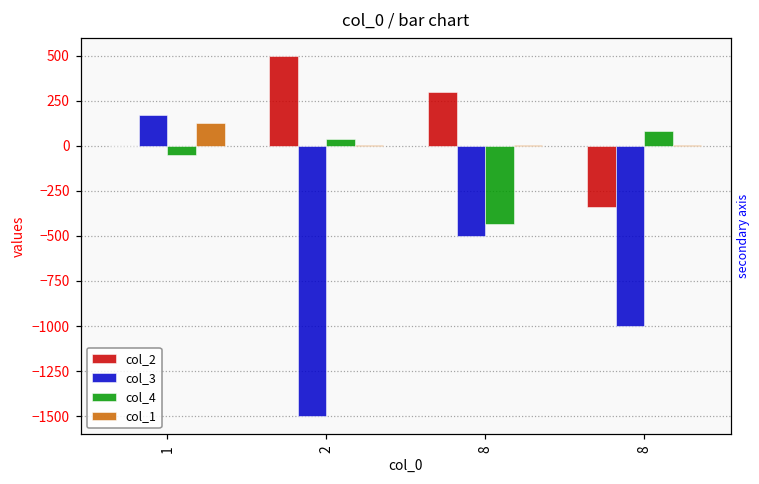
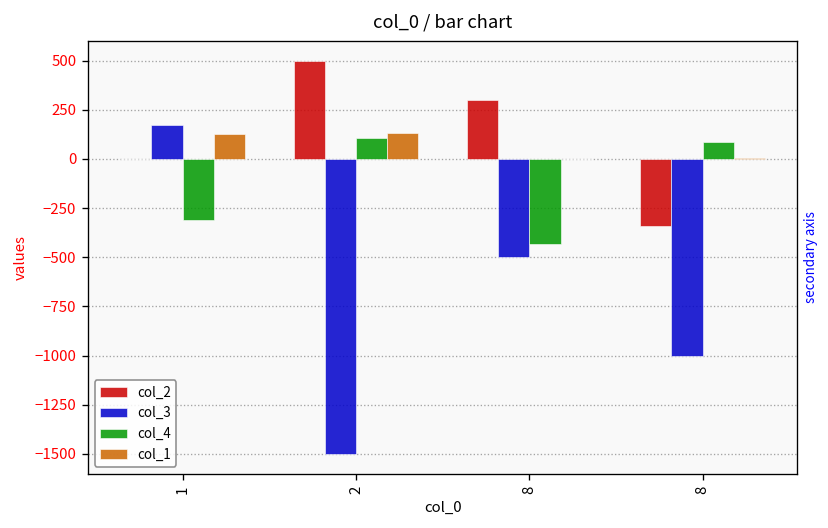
col_4, 1: -50 -> -310
col_4, 2: 40 -> 110
col_1, 2: 0 -> 130
